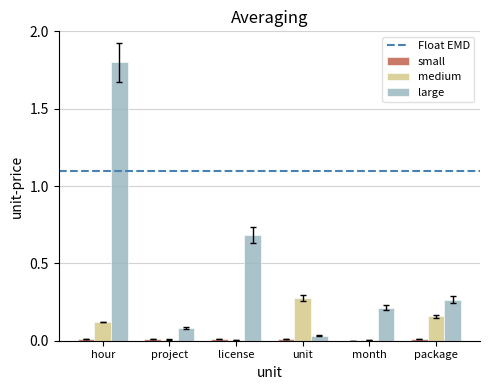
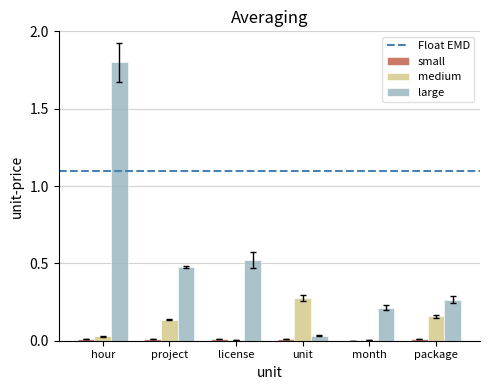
medium, hour: 0.12 -> 0.03
medium, project: 0.01 -> 0.14
large, project: 0.08 -> 0.48
large, license: 0.69 -> 0.52
